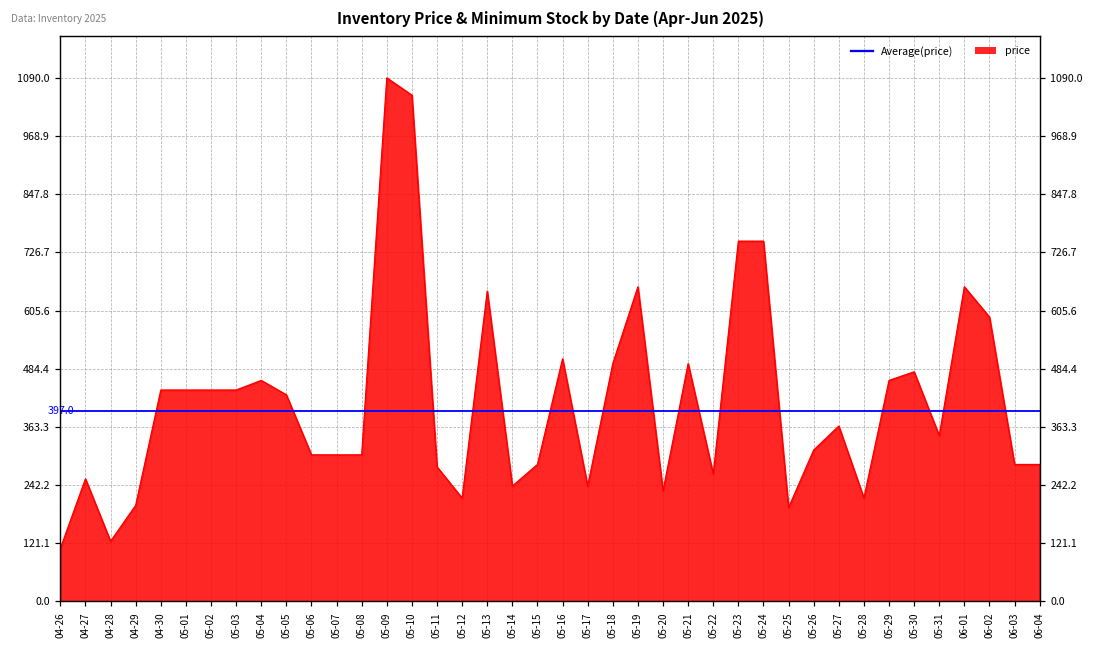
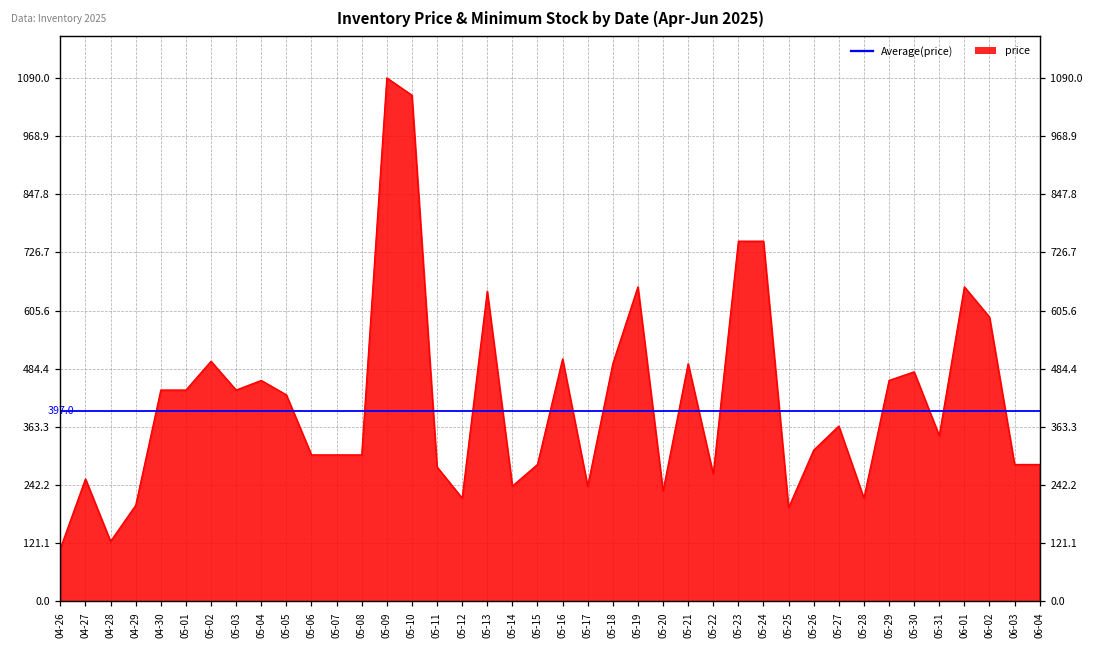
05-02: 440 -> 500
